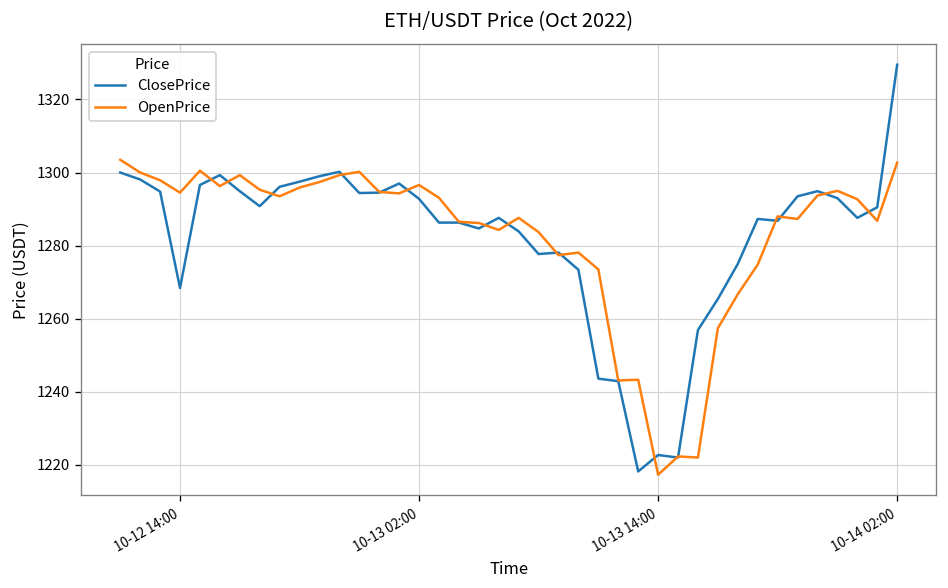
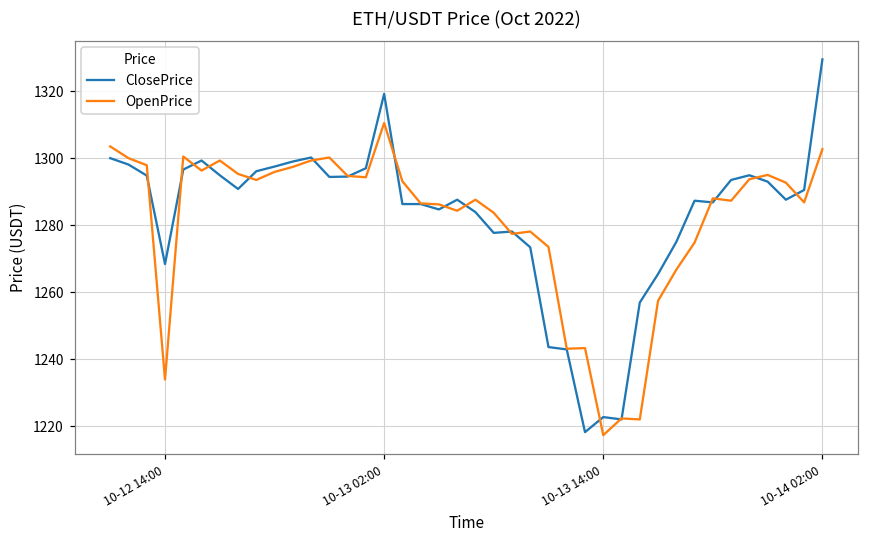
OpenPrice, 10-12 14:00: 1295 -> 1234
ClosePrice, 10-13 02:00: 1293 -> 1319
OpenPrice, 10-13 02:00: 1297 -> 1311
